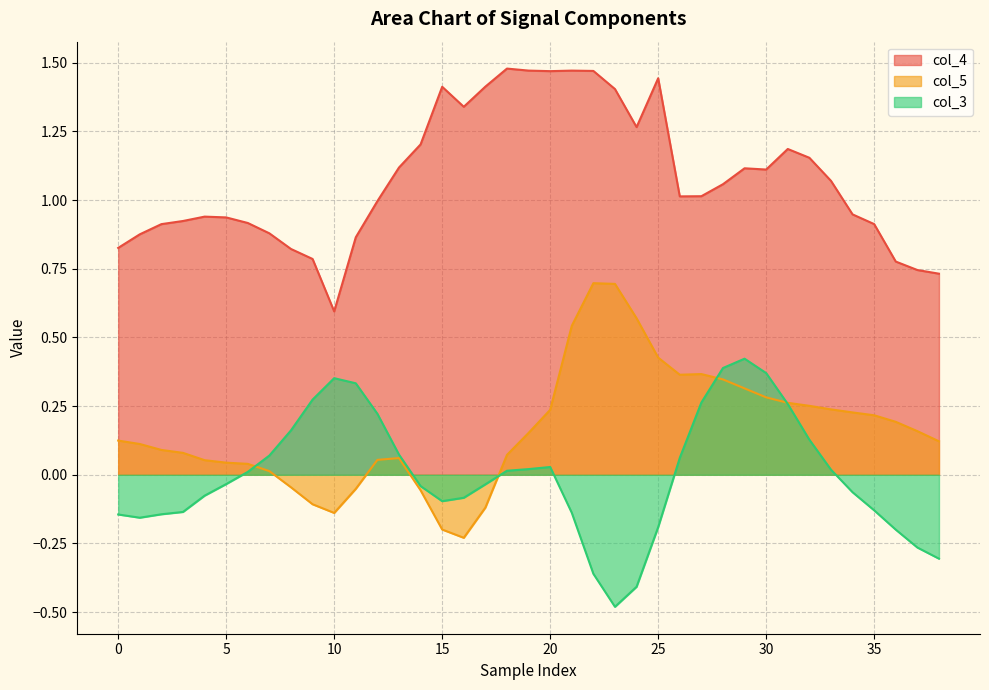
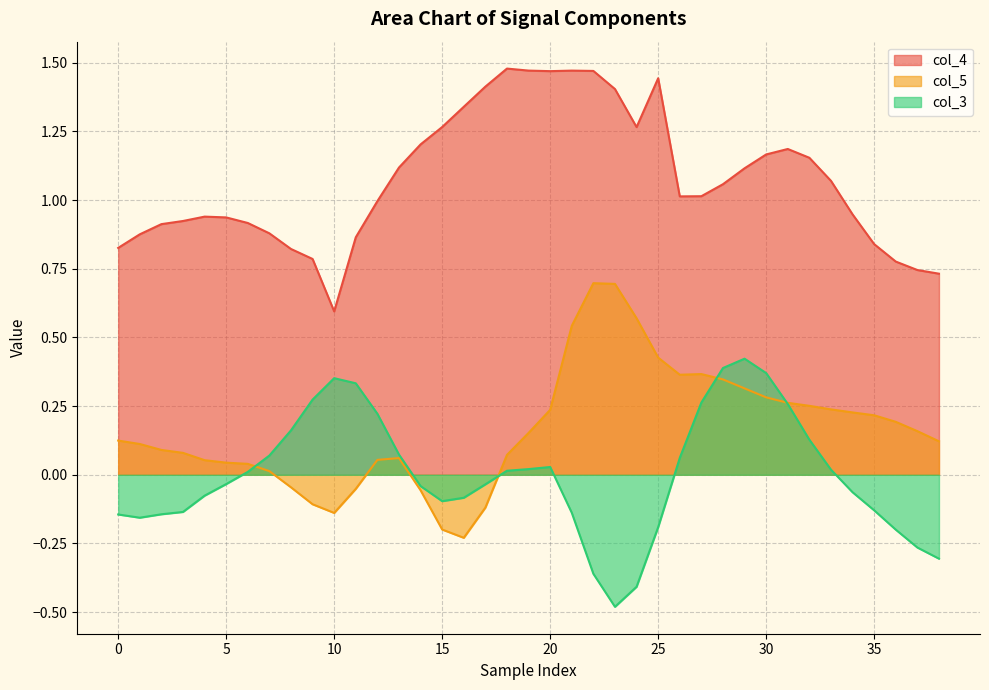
col_4, 15: 1.41 -> 1.27
col_4, 30: 1.11 -> 1.17
col_4, 35: 0.91 -> 0.84
